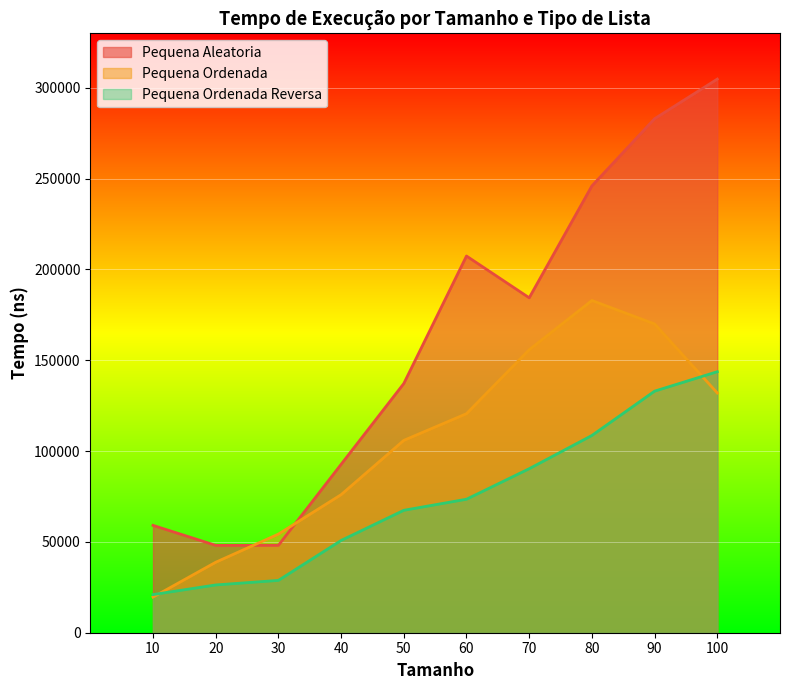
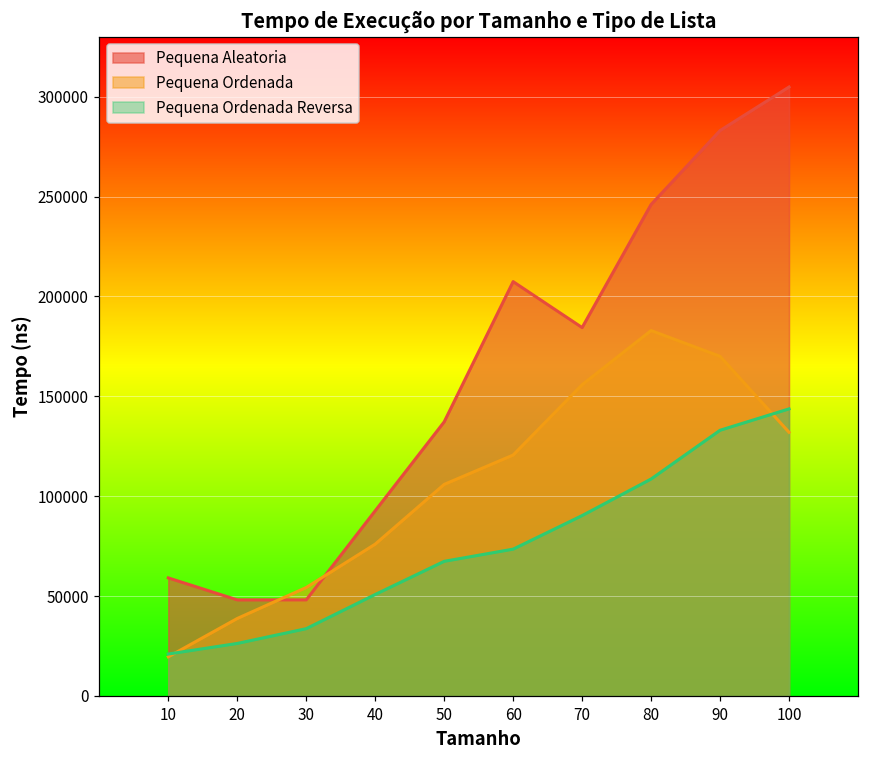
Pequena Ordenada Reversa, 30: 29000 -> 34000
